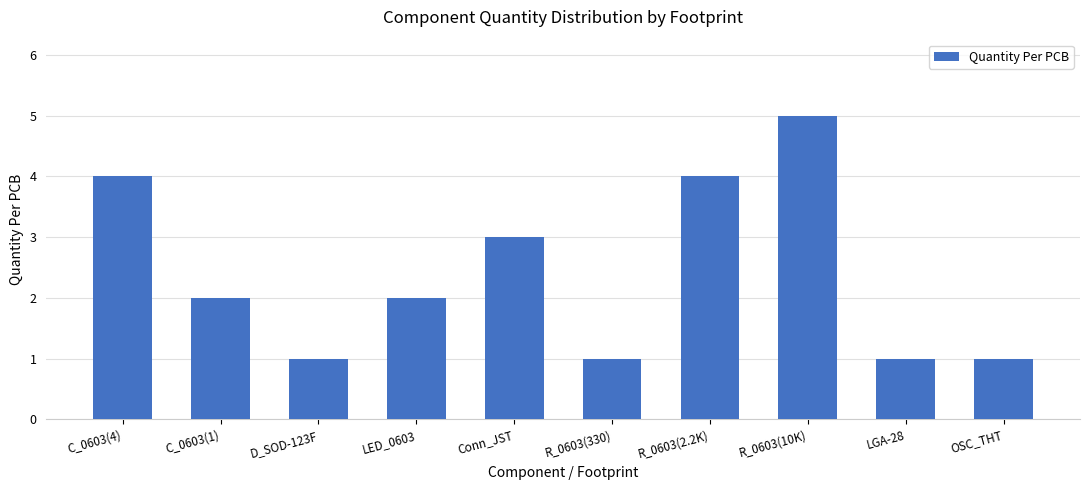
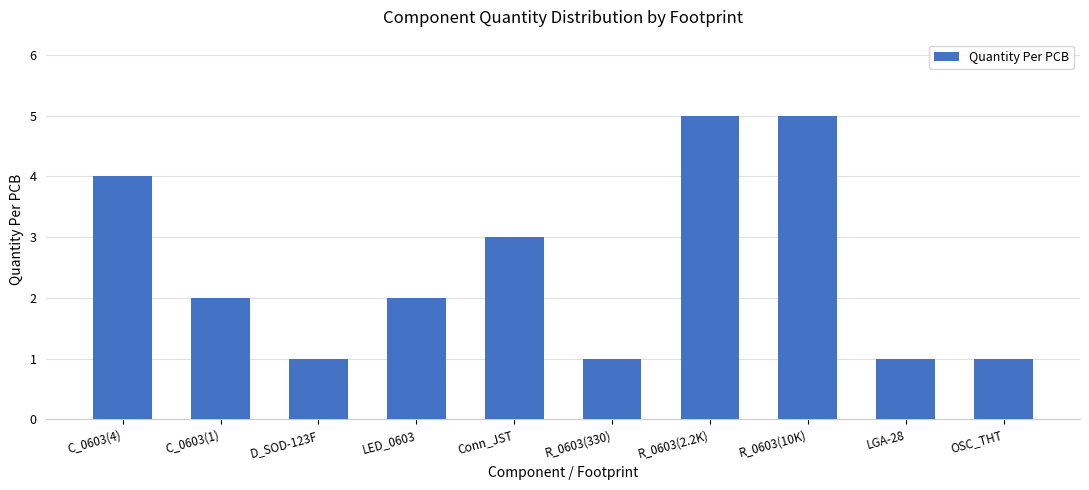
R_0603(2.2K): 4 -> 5
